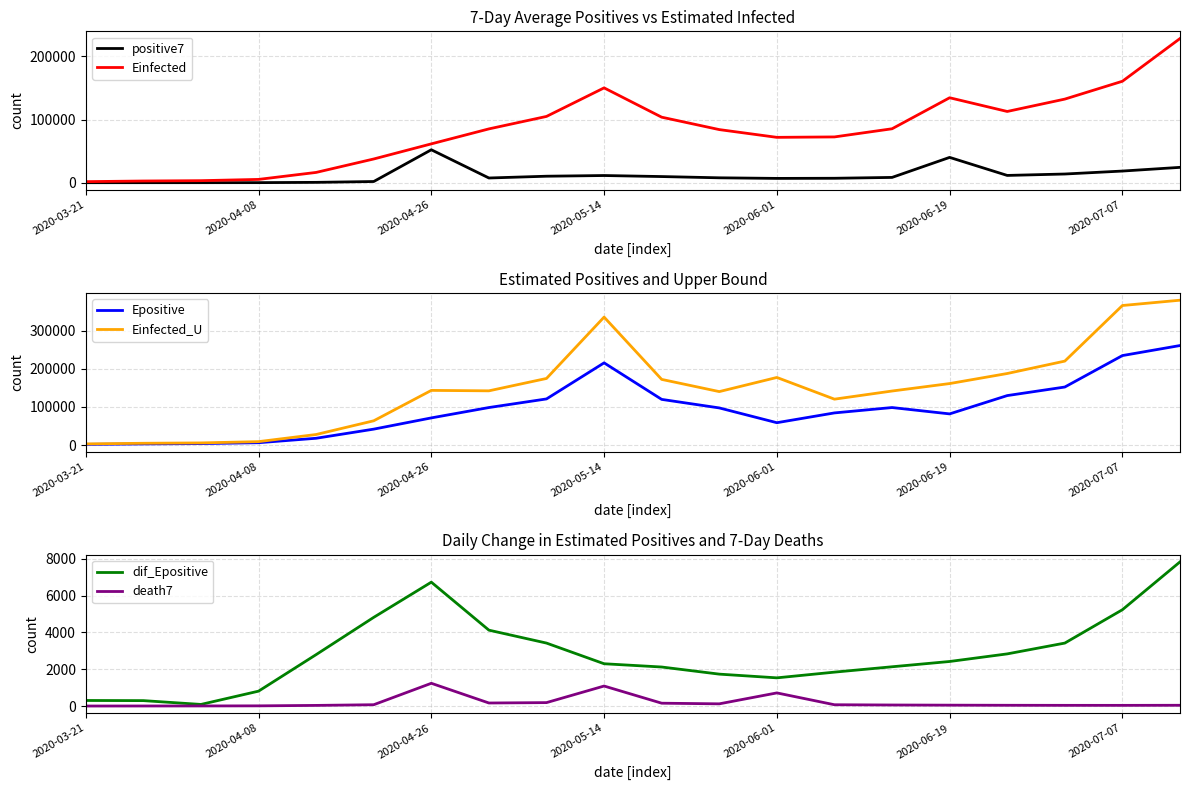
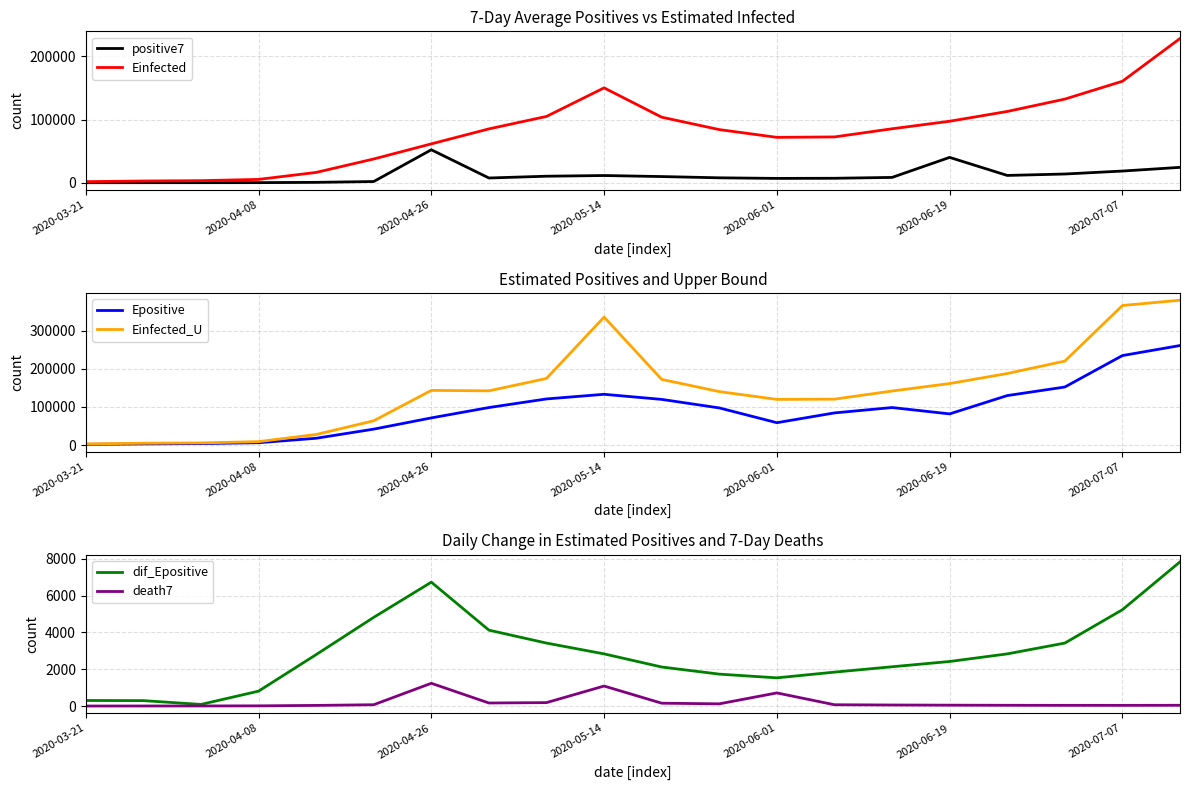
7-Day Average Positives vs Estimated Infected, Einfected, 2020-06-19: 130000 -> 100000
Estimated Positives and Upper Bound, Epositive, 2020-05-14: 220000 -> 130000
Estimated Positives and Upper Bound, Einfected_U, 2020-06-01: 180000 -> 120000
Daily Change in Estimated Positives and 7-Day Deaths, dif_Epositive, 2020-05-14: 2300 -> 2800
